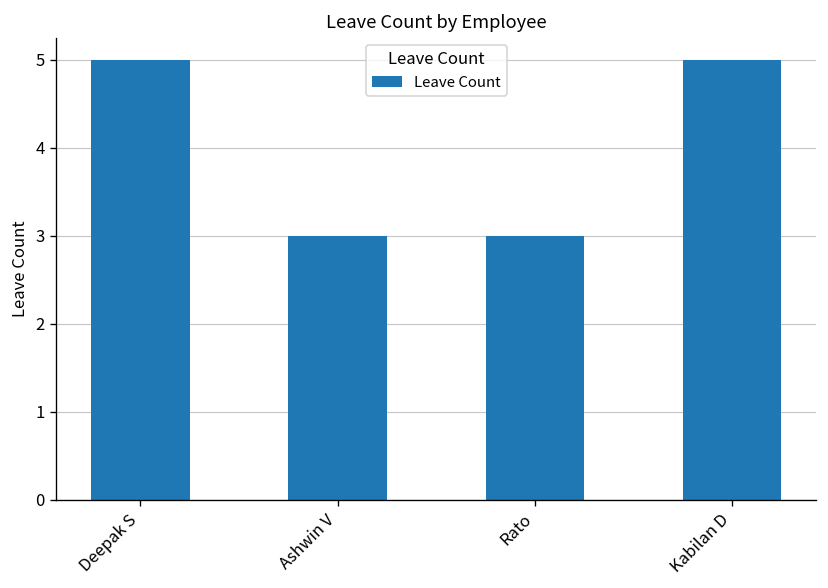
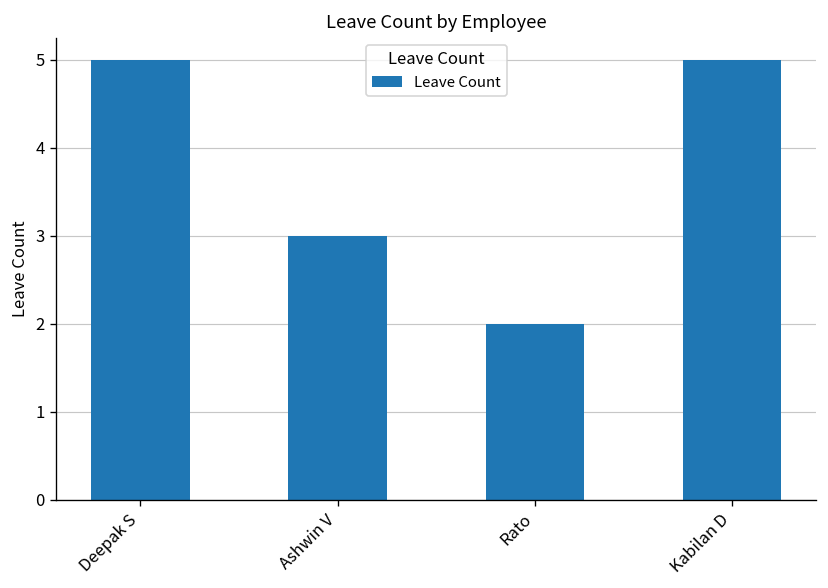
Rato: 3 -> 2
